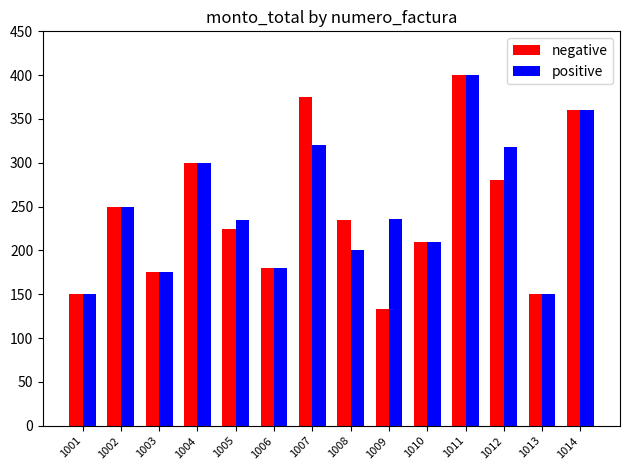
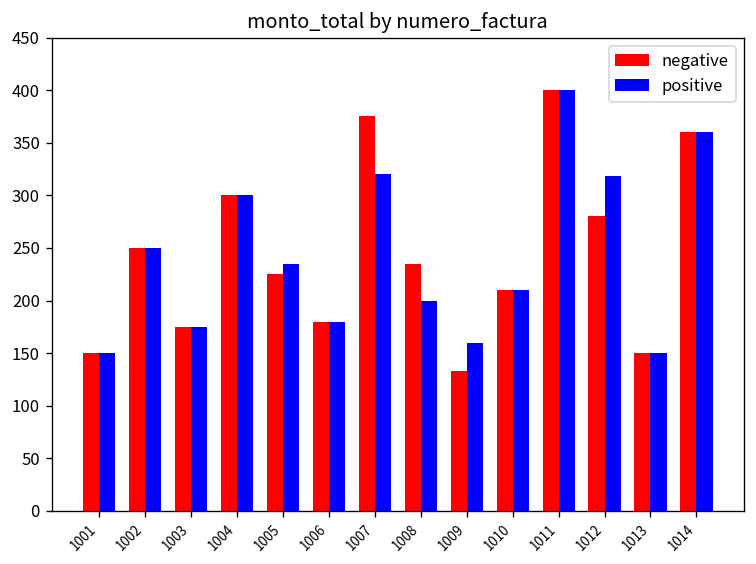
positive, 1009: 240 -> 160
